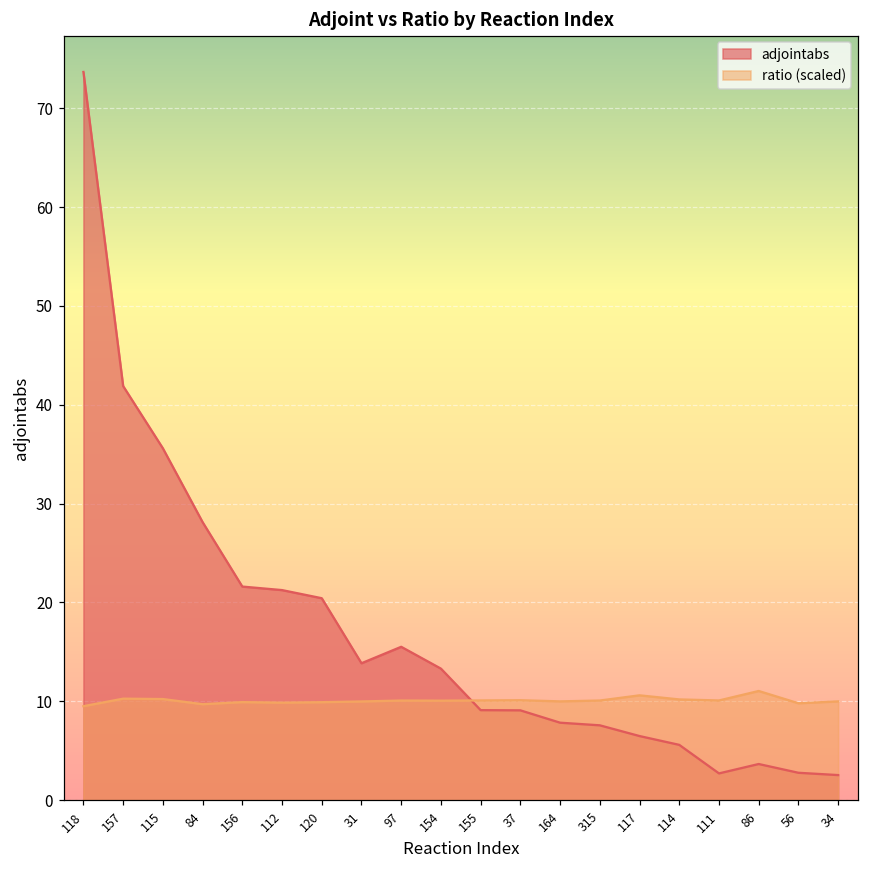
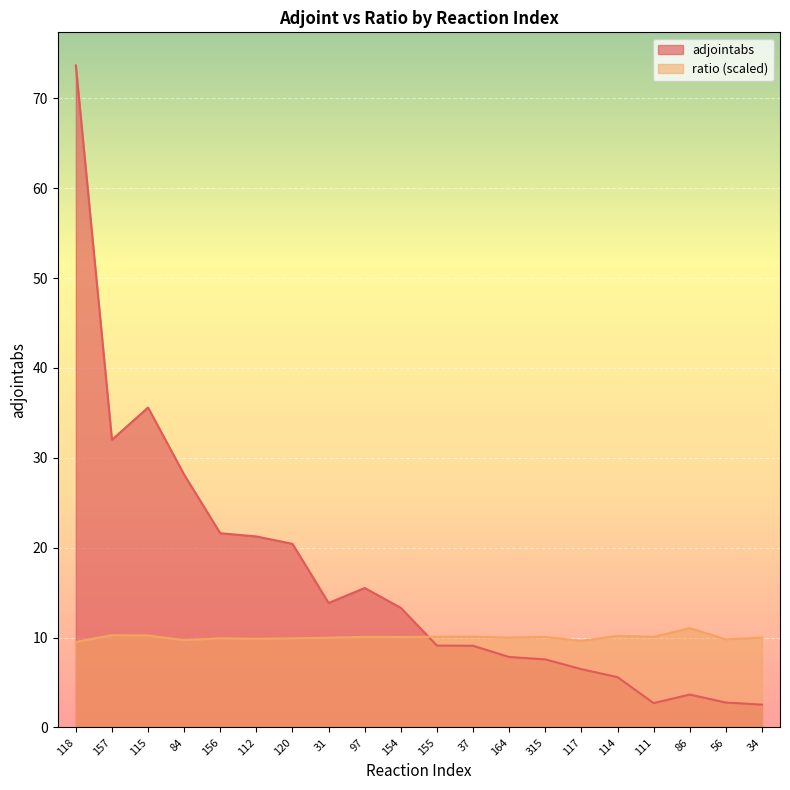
adjointabs, 157: 42 -> 32
ratio (scaled), 117: 11 -> 10
